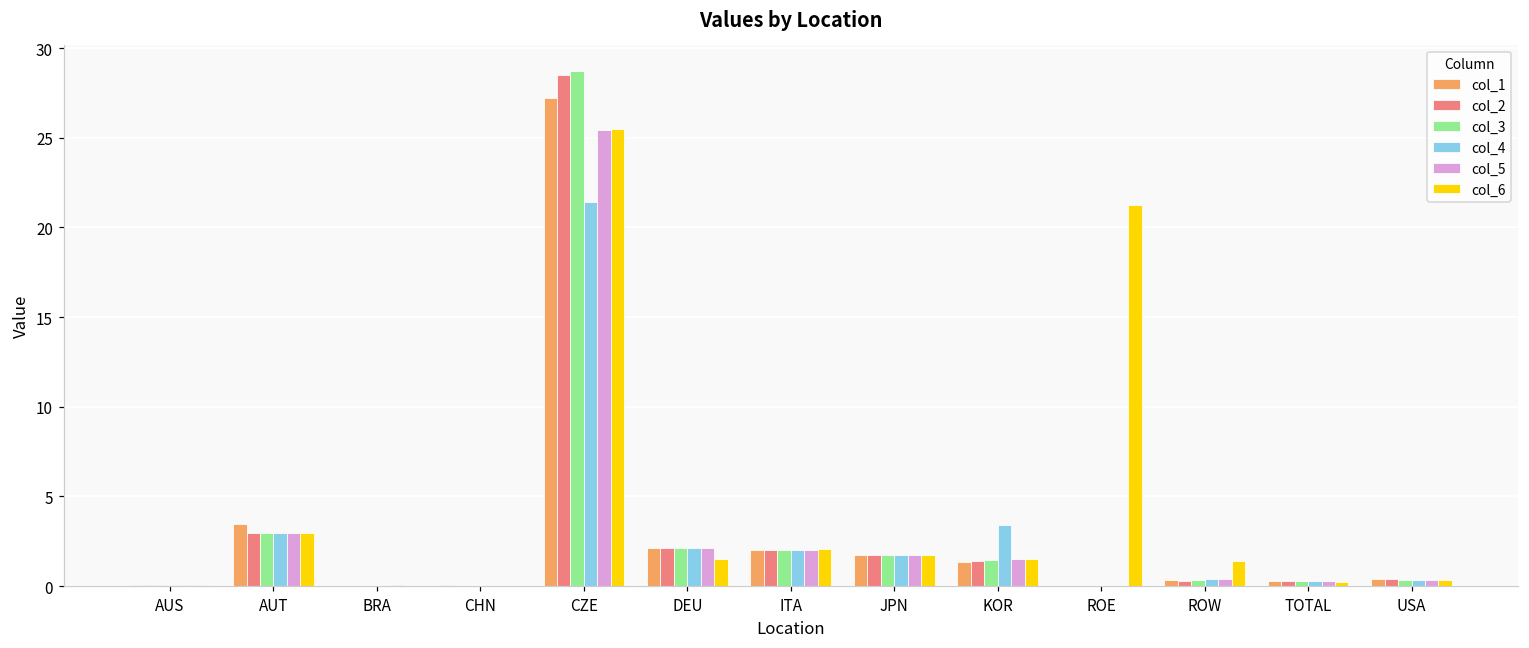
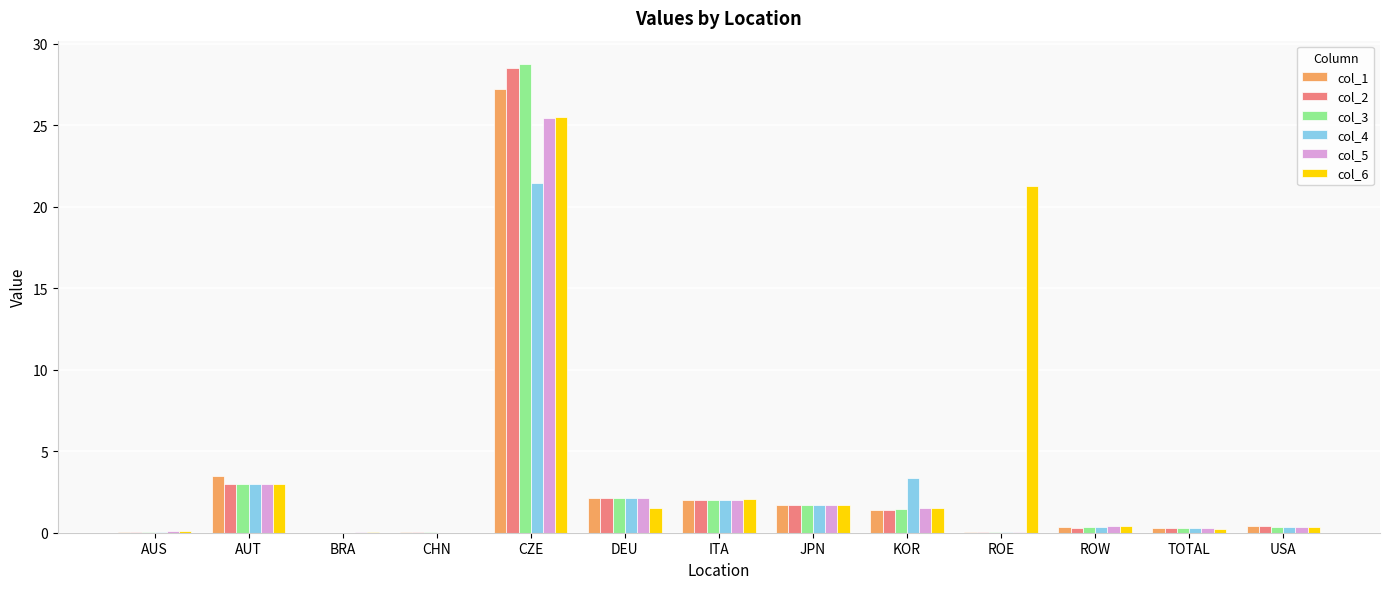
col_6, ROW: 1.4 -> 0.4
